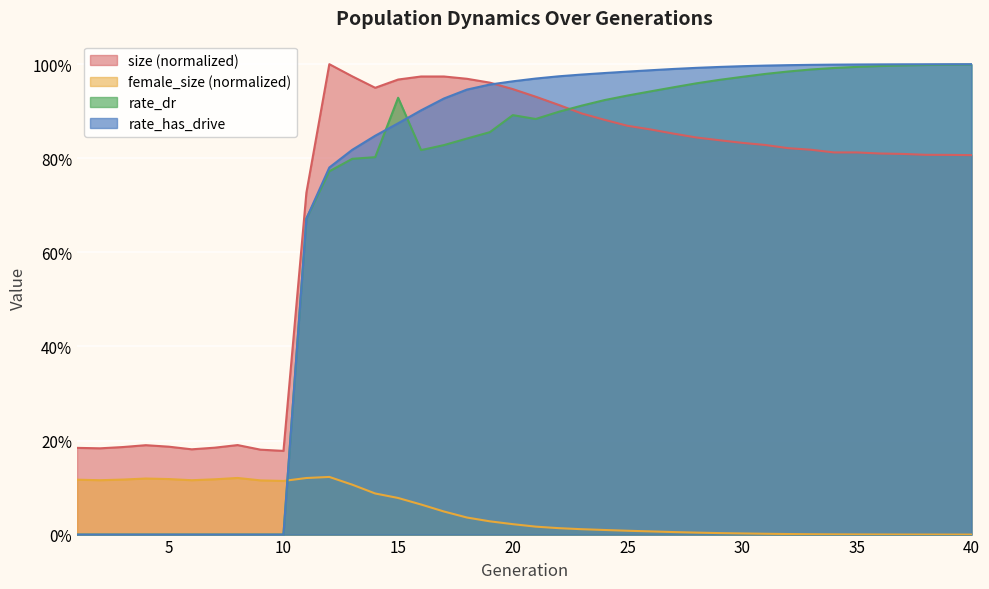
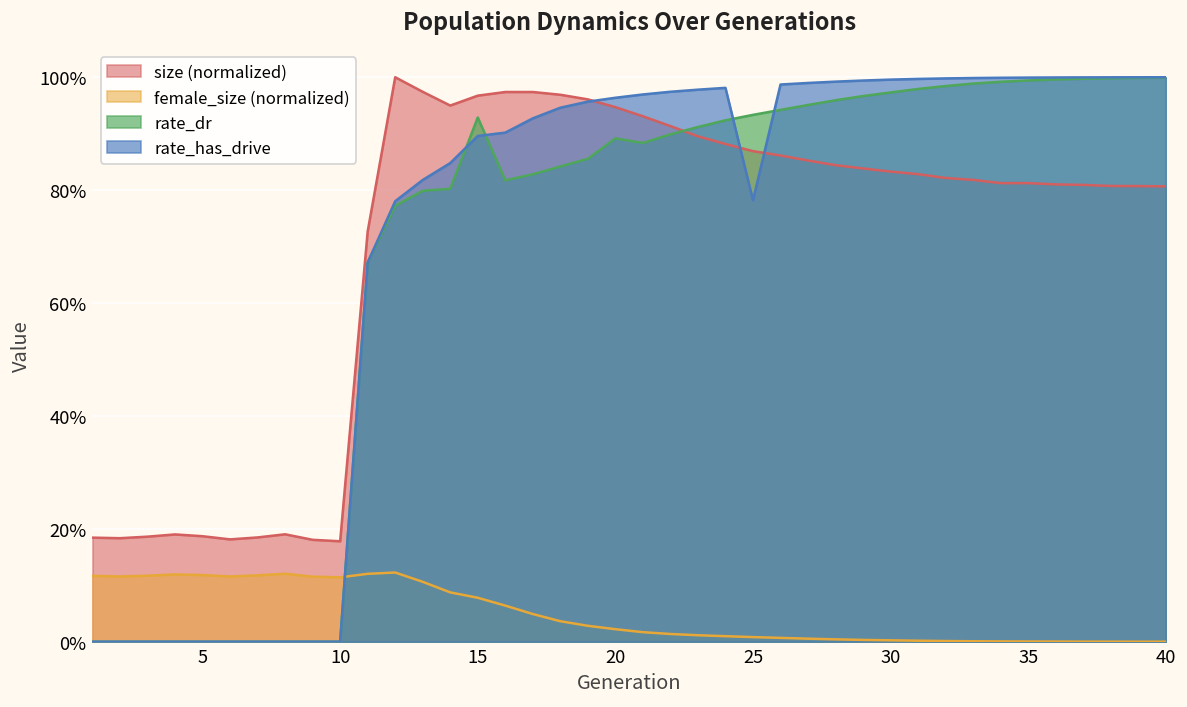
rate_has_drive, 15: 87% -> 90%
rate_has_drive, 25: 98% -> 78%
